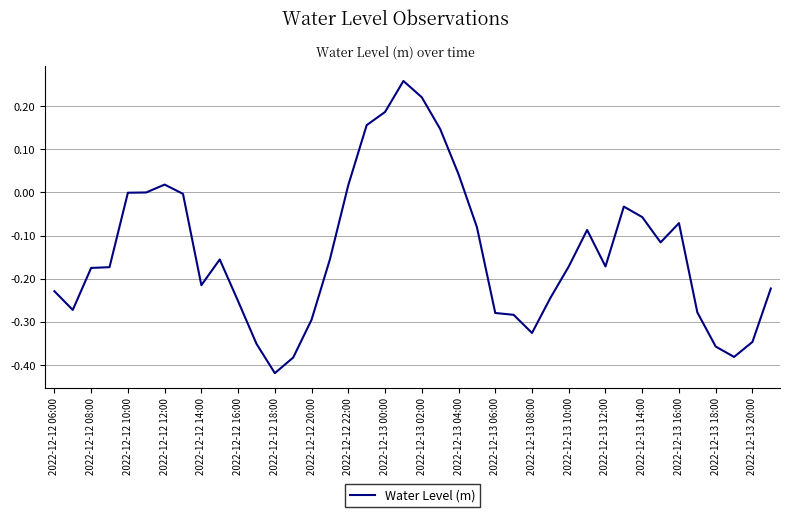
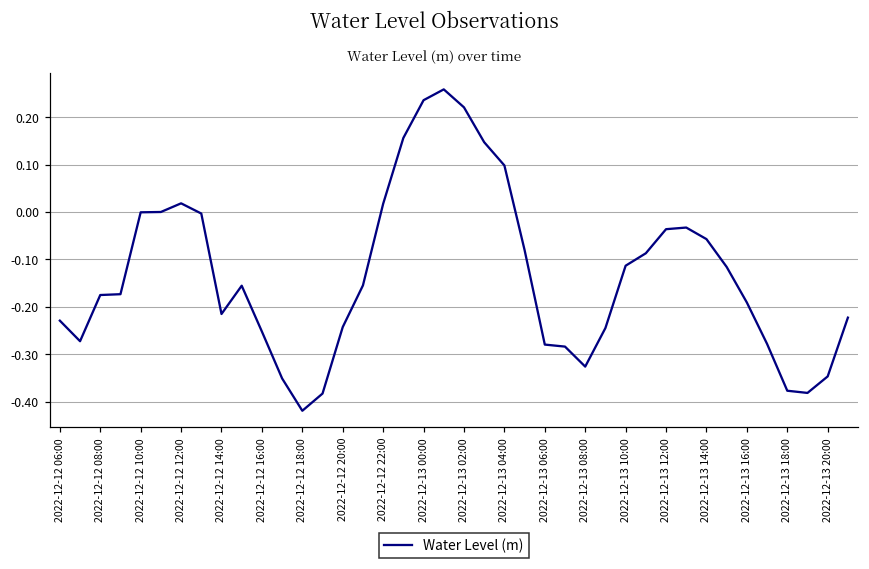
2022-12-12 20:00: -0.30 -> -0.24
2022-12-13 00:00: 0.19 -> 0.24
2022-12-13 04:00: 0.04 -> 0.10
2022-12-13 10:00: -0.17 -> -0.11
2022-12-13 12:00: -0.17 -> -0.04
2022-12-13 16:00: -0.07 -> -0.19
2022-12-13 18:00: -0.36 -> -0.38
